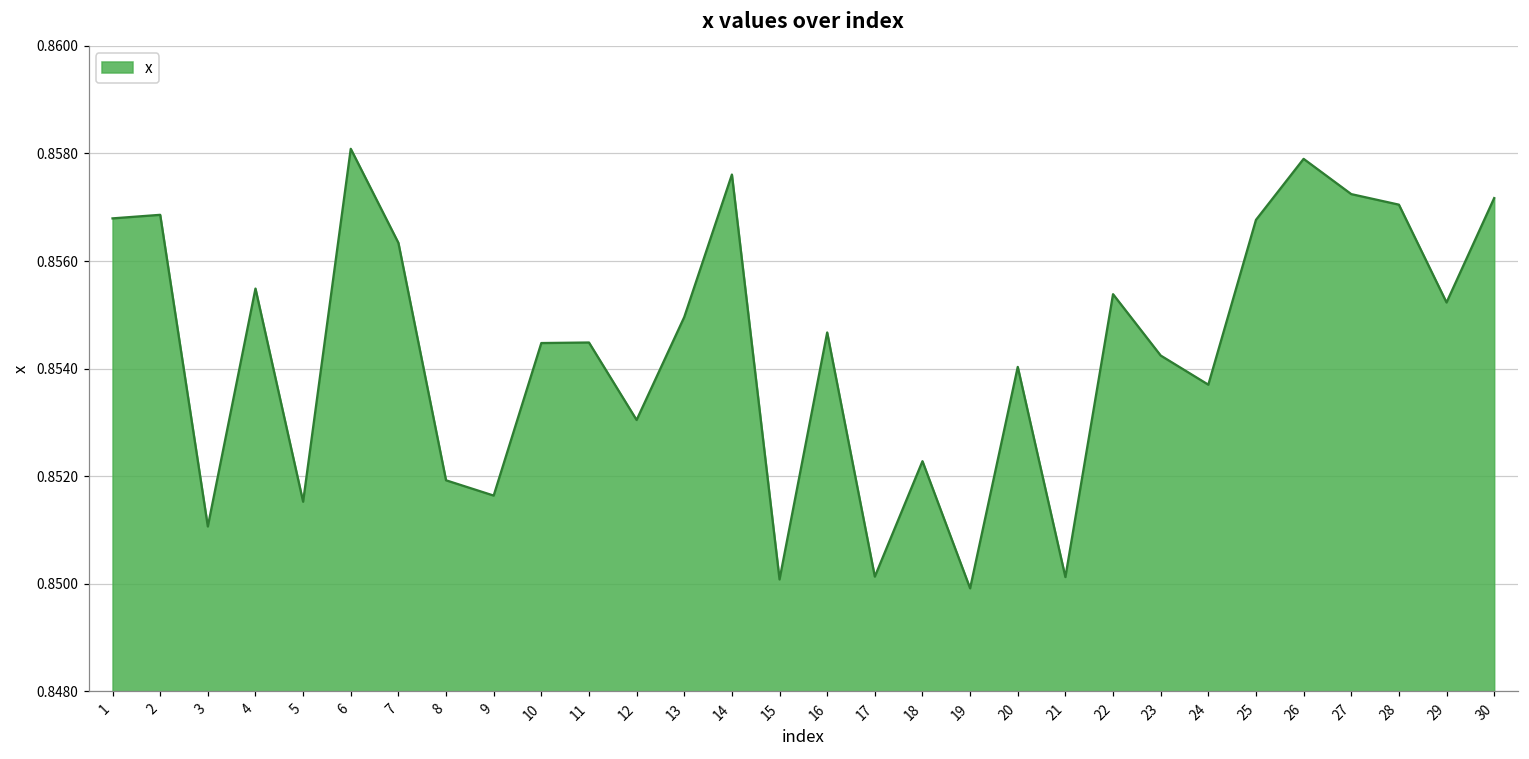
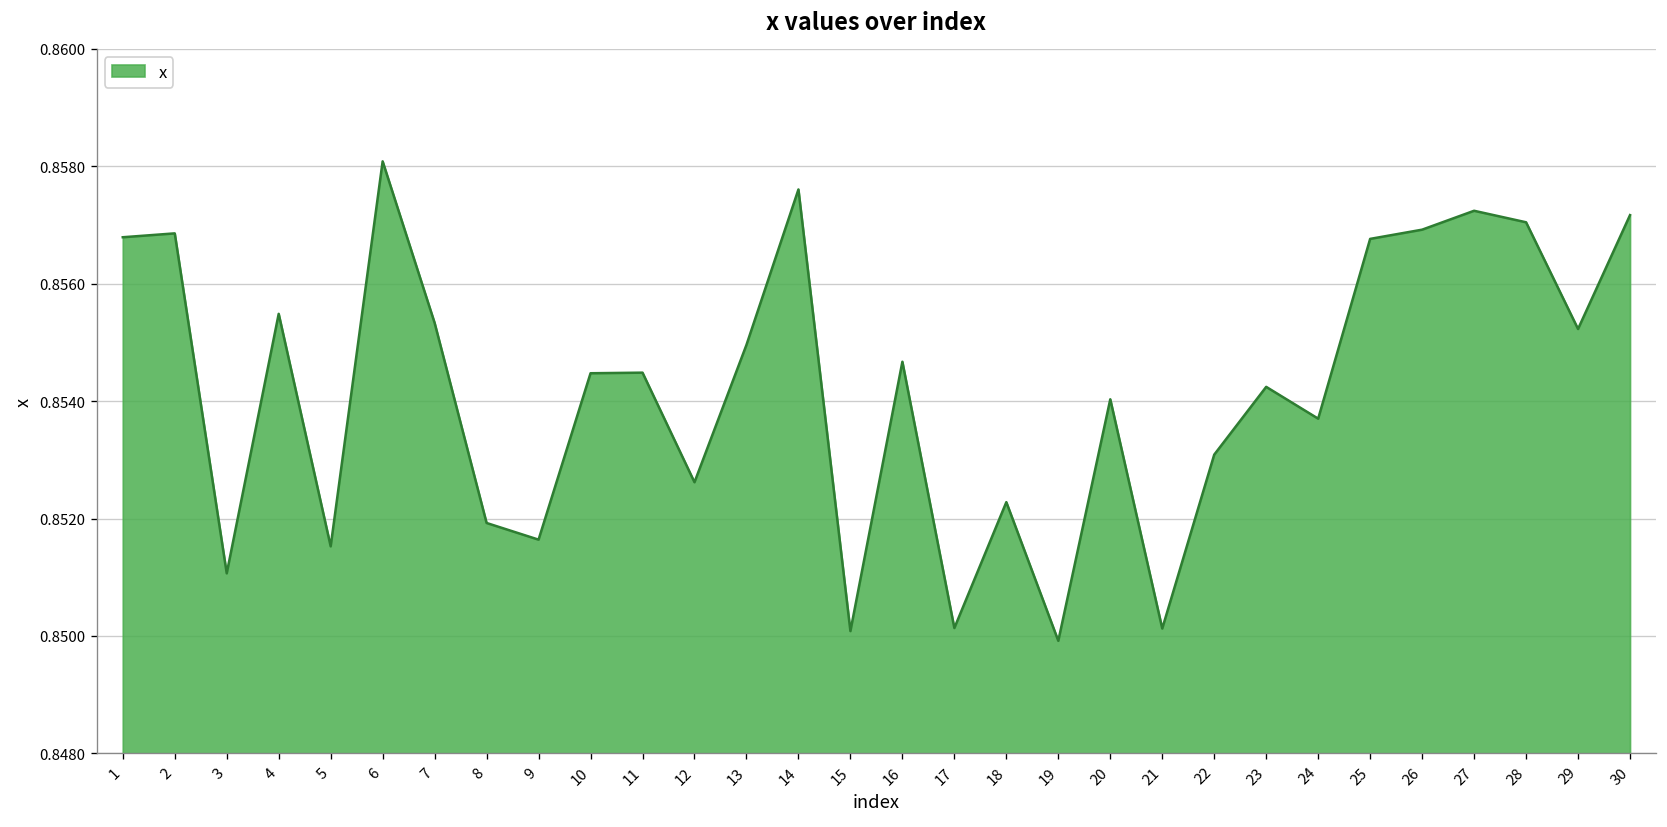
7: 0.8563 -> 0.8553
12: 0.8530 -> 0.8526
22: 0.8554 -> 0.8531
26: 0.8579 -> 0.8569
